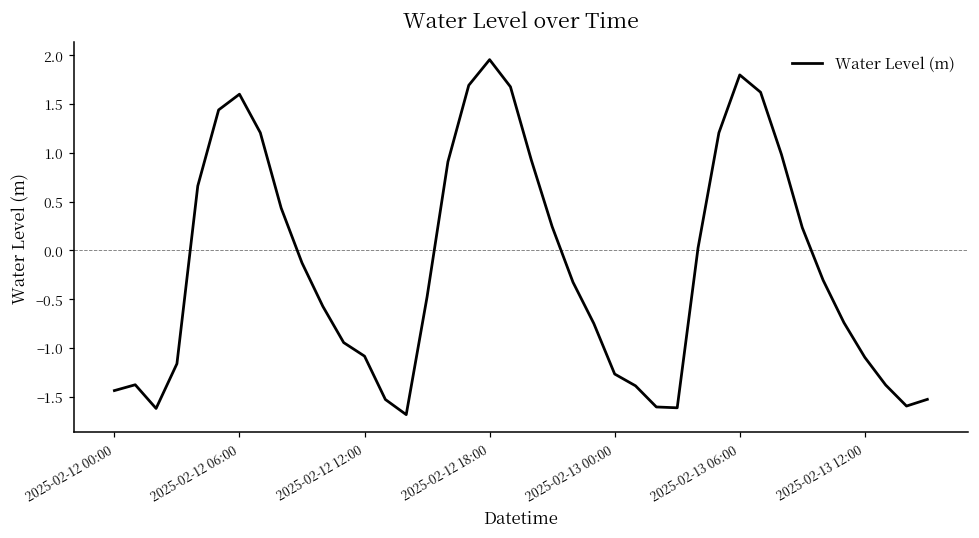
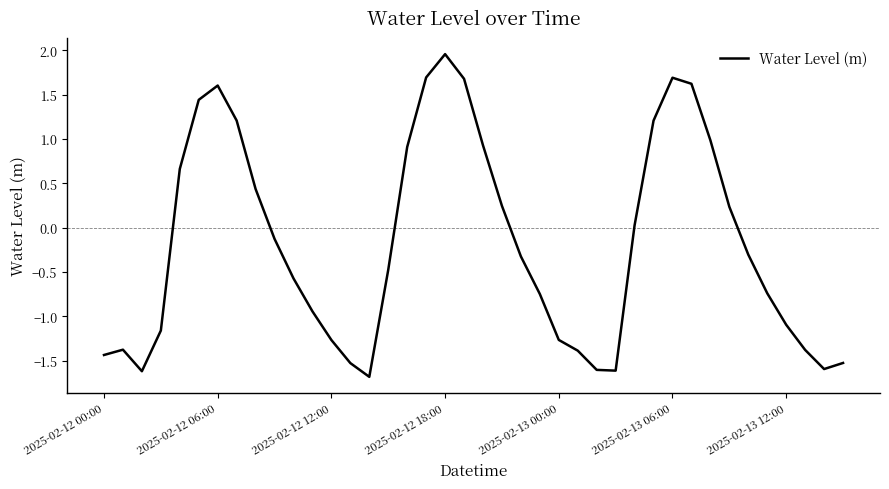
2025-02-12 12:00: -1.1 -> -1.3
2025-02-13 06:00: 1.8 -> 1.7
